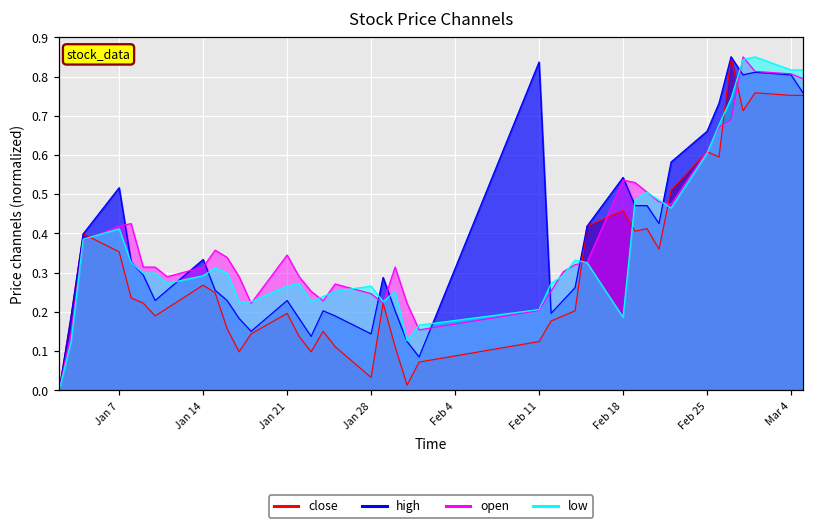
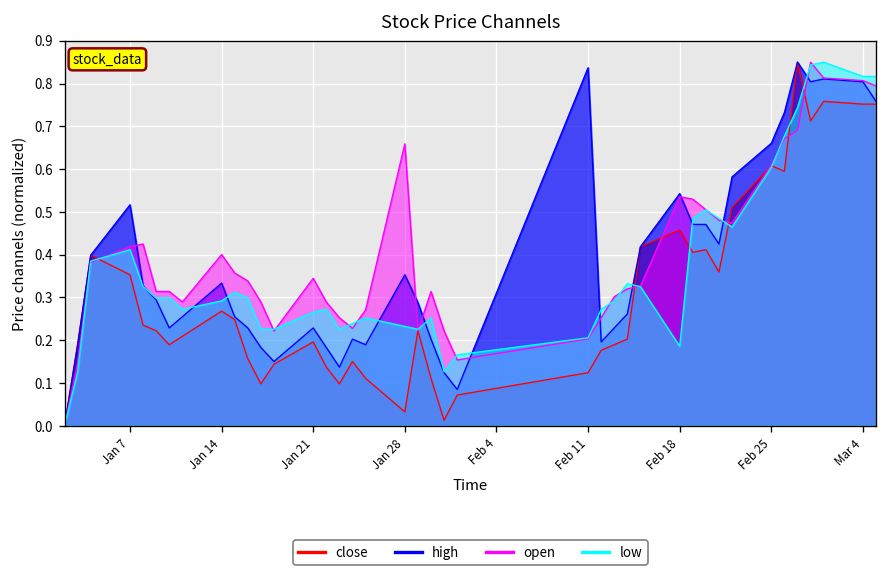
open, Jan 14: 0.31 -> 0.40
high, Jan 28: 0.14 -> 0.35
open, Jan 28: 0.25 -> 0.66
low, Jan 28: 0.27 -> 0.23
